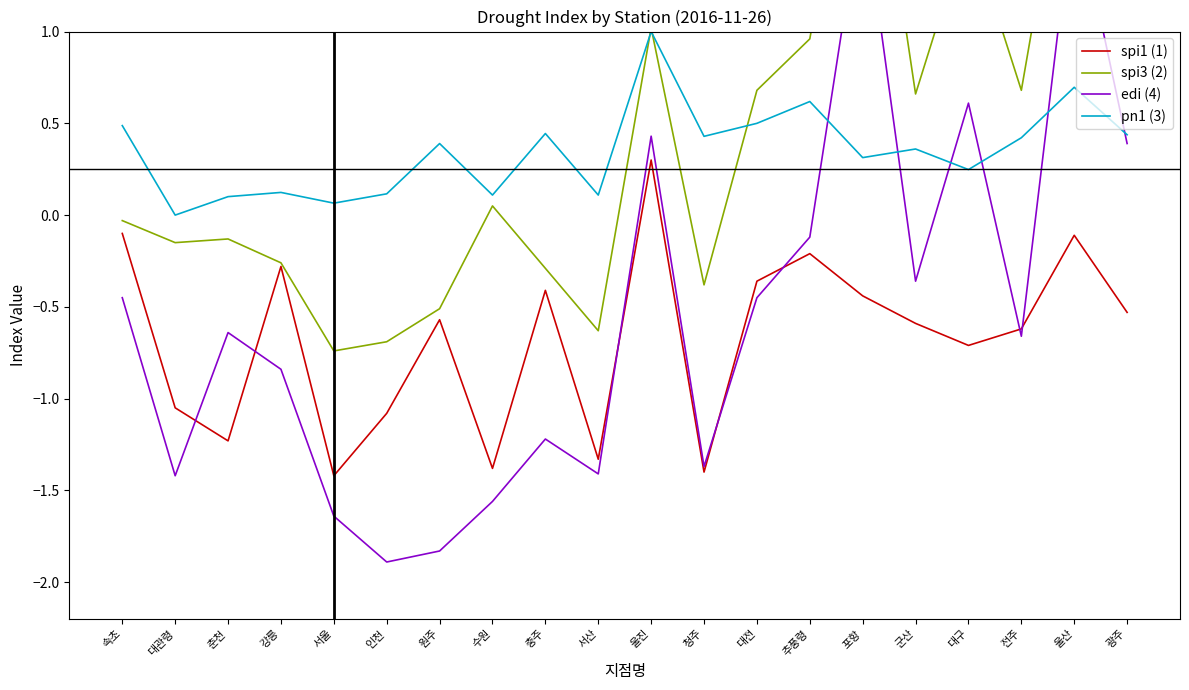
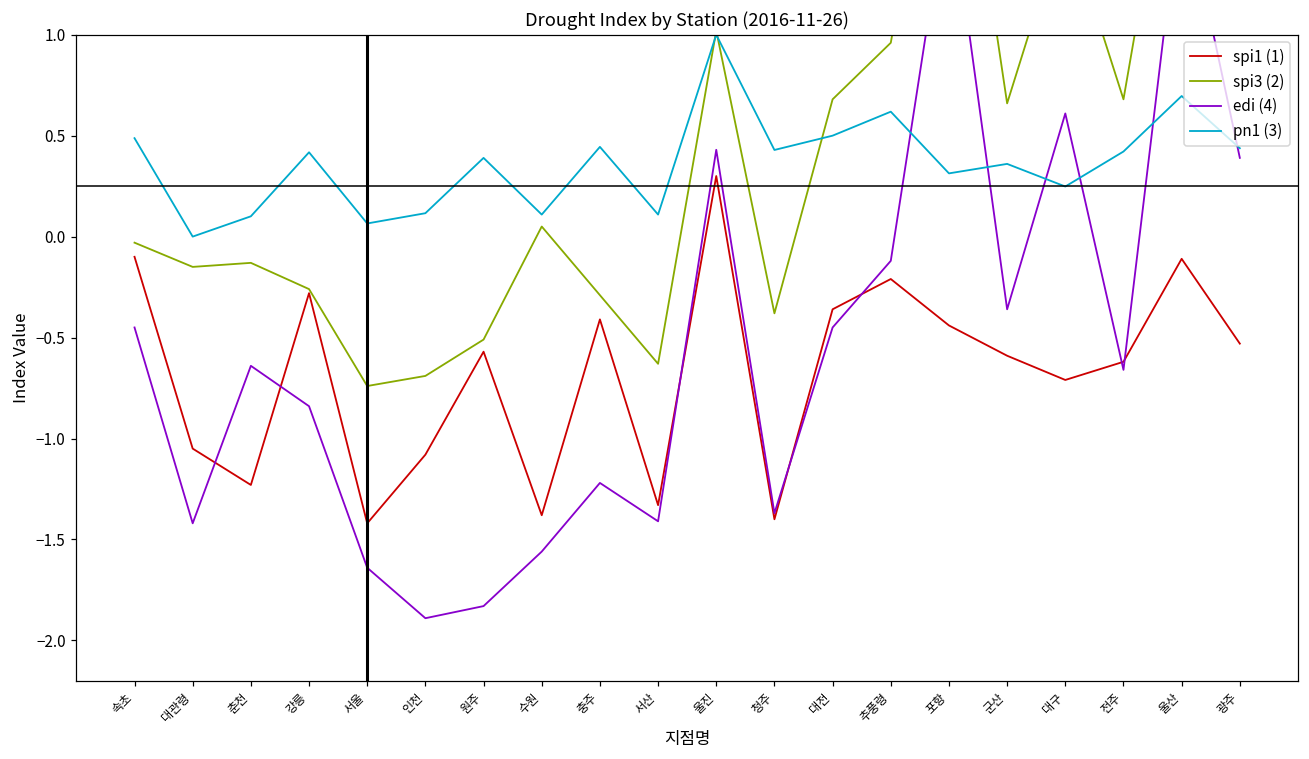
pn1 (3), 강릉: 0.12 -> 0.42
